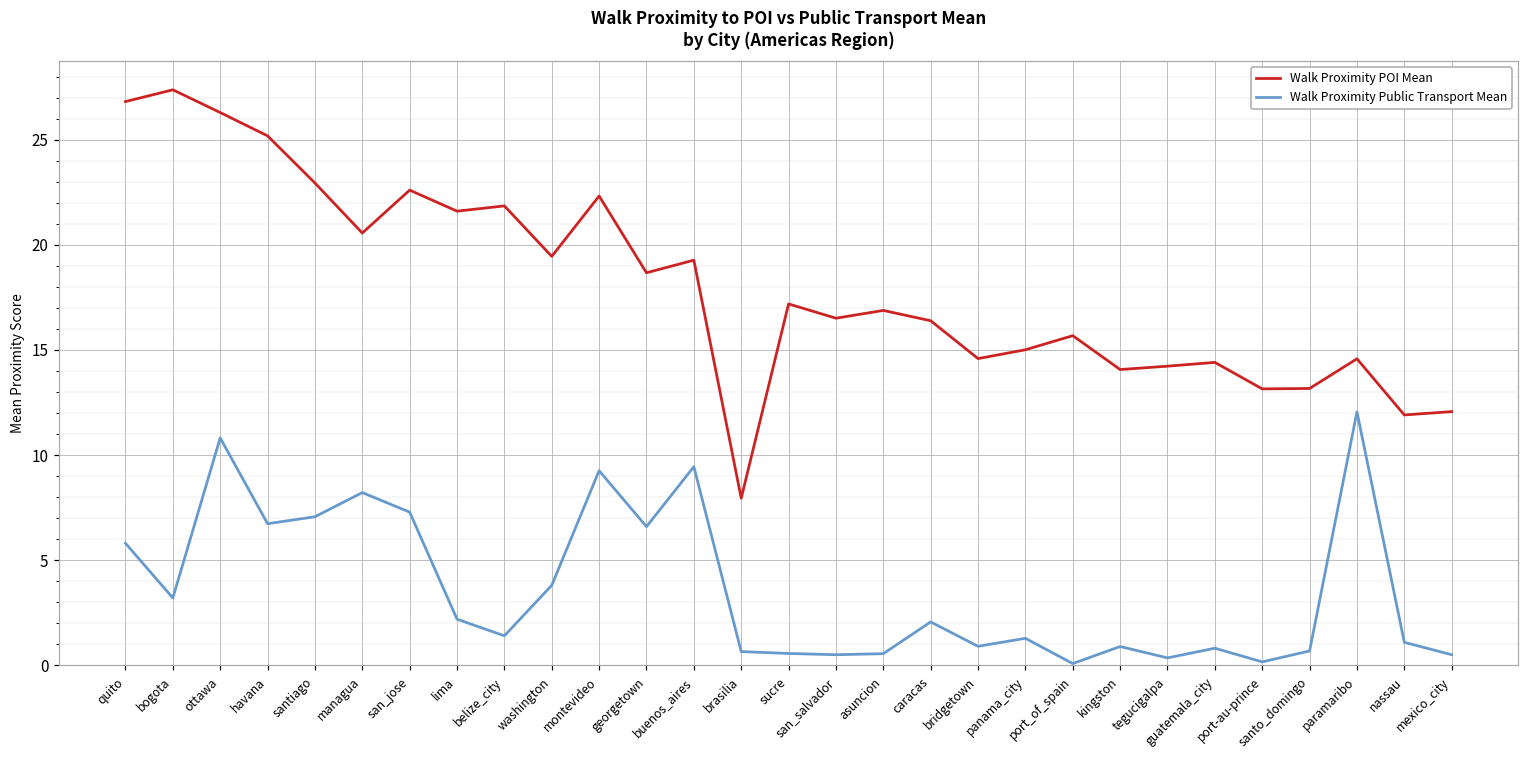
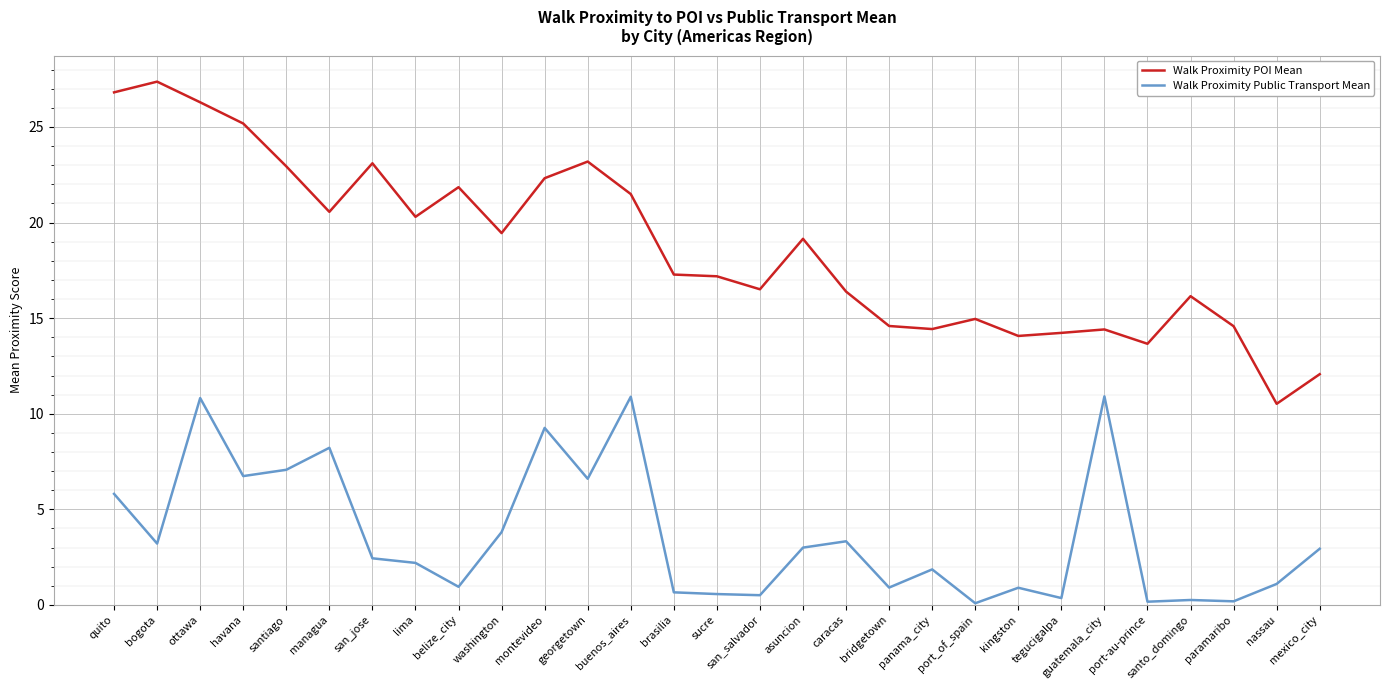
Walk Proximity POI Mean, san_jose: 22.6 -> 23.1
Walk Proximity Public Transport Mean, san_jose: 7.3 -> 2.4
Walk Proximity POI Mean, lima: 21.6 -> 20.3
Walk Proximity Public Transport Mean, belize_city: 1.4 -> 1.0
Walk Proximity POI Mean, georgetown: 18.7 -> 23.2
Walk Proximity POI Mean, buenos_aires: 19.3 -> 21.5
Walk Proximity Public Transport Mean, buenos_aires: 9.5 -> 10.9
Walk Proximity POI Mean, brasilia: 8.0 -> 17.3
Walk Proximity POI Mean, asuncion: 16.9 -> 19.2
Walk Proximity Public Transport Mean, asuncion: 0.6 -> 3.0
Walk Proximity Public Transport Mean, caracas: 2.1 -> 3.3
Walk Proximity POI Mean, panama_city: 15.0 -> 14.4
Walk Proximity Public Transport Mean, panama_city: 1.3 -> 1.9
Walk Proximity POI Mean, port_of_spain: 15.7 -> 15.0
Walk Proximity Public Transport Mean, guatemala_city: 0.8 -> 10.9
Walk Proximity POI Mean, port-au-prince: 13.2 -> 13.7
Walk Proximity POI Mean, santo_domingo: 13.2 -> 16.2
Walk Proximity Public Transport Mean, santo_domingo: 0.7 -> 0.3
Walk Proximity Public Transport Mean, paramaribo: 12.1 -> 0.2
Walk Proximity POI Mean, nassau: 11.9 -> 10.5
Walk Proximity Public Transport Mean, mexico_city: 0.5 -> 2.9
